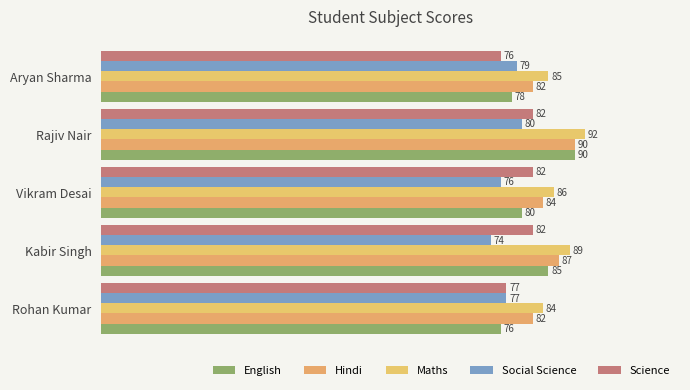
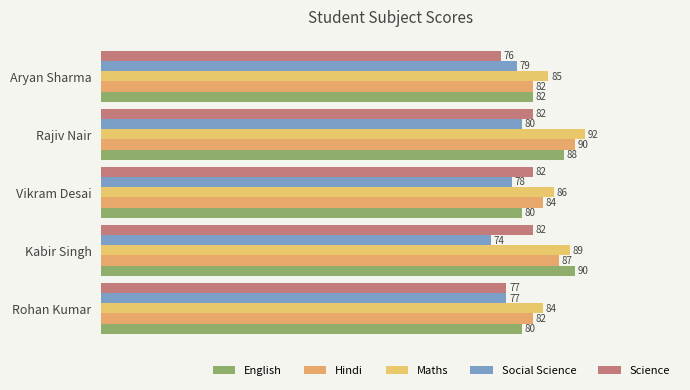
English, Aryan Sharma: 78 -> 82
English, Rajiv Nair: 90 -> 88
Social Science, Vikram Desai: 76 -> 78
English, Kabir Singh: 85 -> 90
English, Rohan Kumar: 76 -> 80
